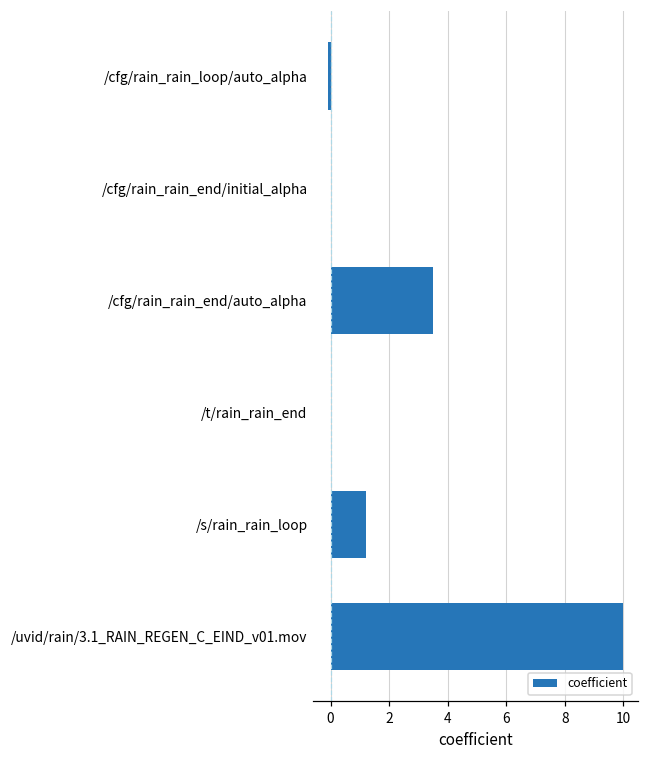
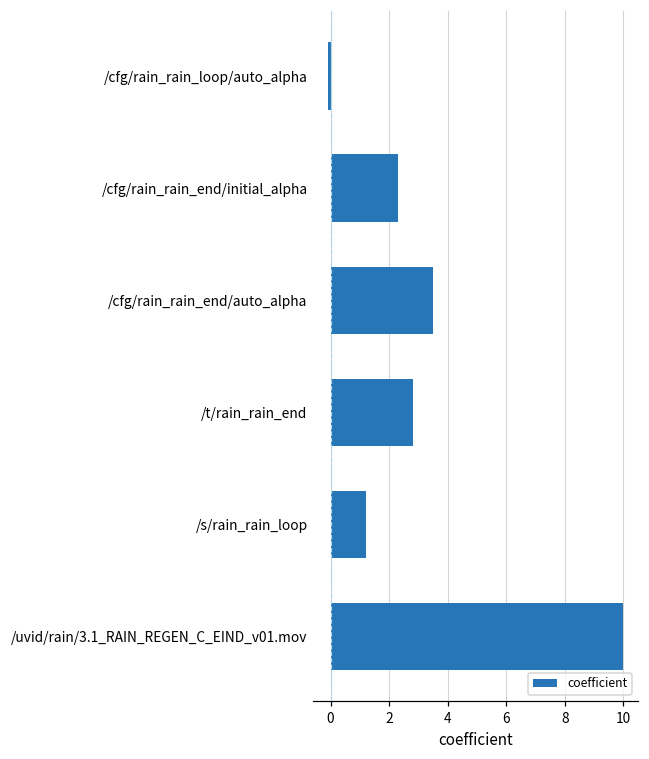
/cfg/rain_rain_end/initial_alpha: 0.0 -> 2.3
/t/rain_rain_end: 0.0 -> 2.8
